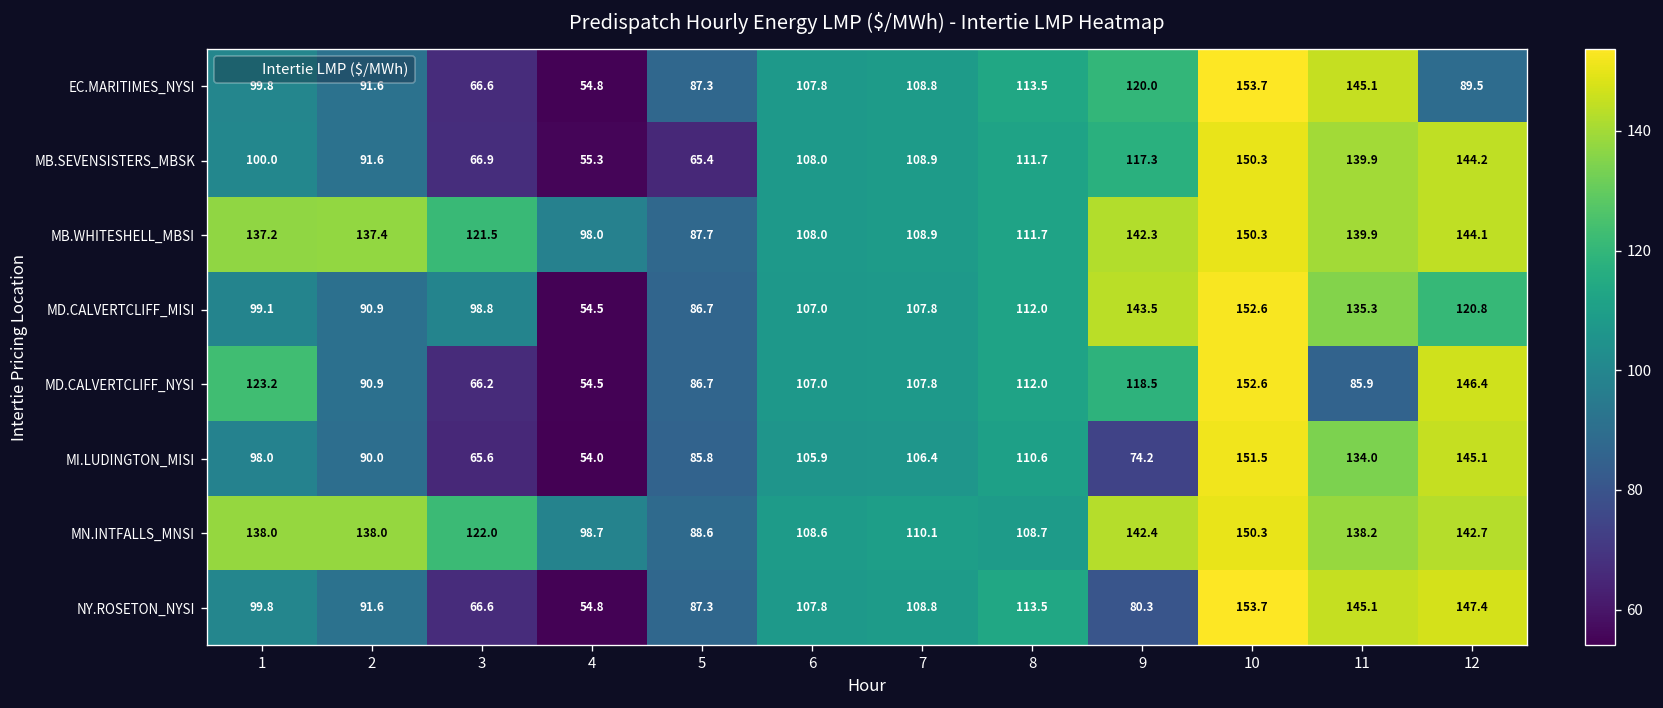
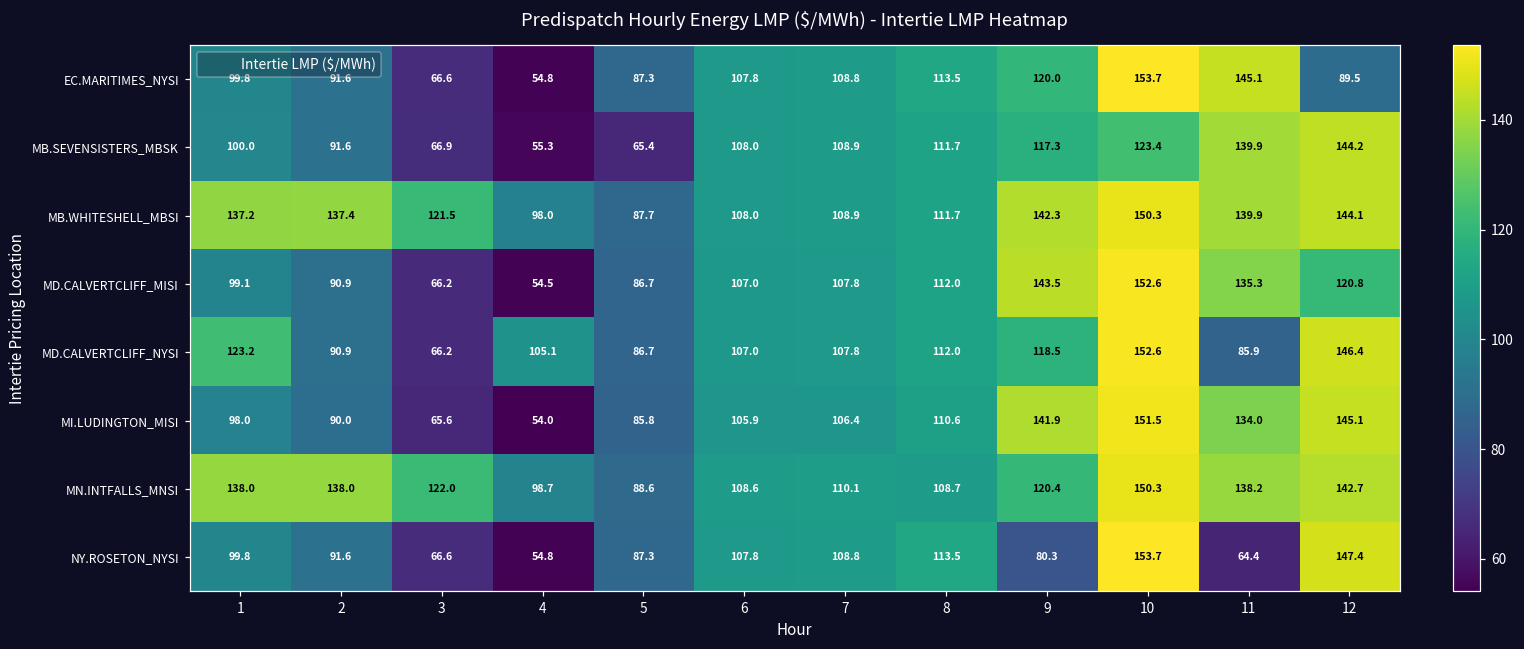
MB.SEVENSISTERS_MBSK, 10: 150.3 -> 123.4
MD.CALVERTCLIFF_MISI, 3: 98.8 -> 66.2
MD.CALVERTCLIFF_NYSI, 4: 54.5 -> 105.1
MI.LUDINGTON_MISI, 9: 74.2 -> 141.9
MN.INTFALLS_MNSI, 9: 142.4 -> 120.4
NY.ROSETON_NYSI, 11: 145.1 -> 64.4
